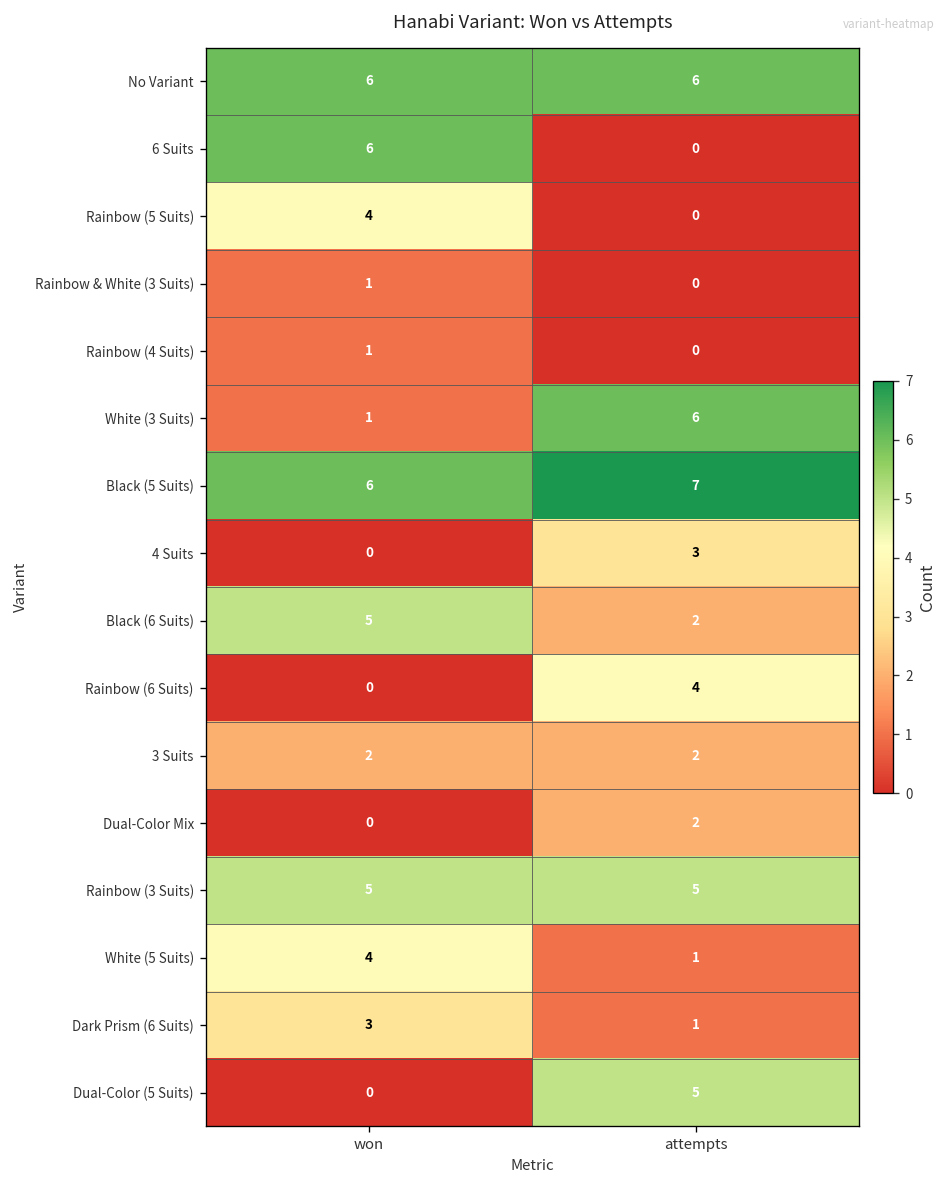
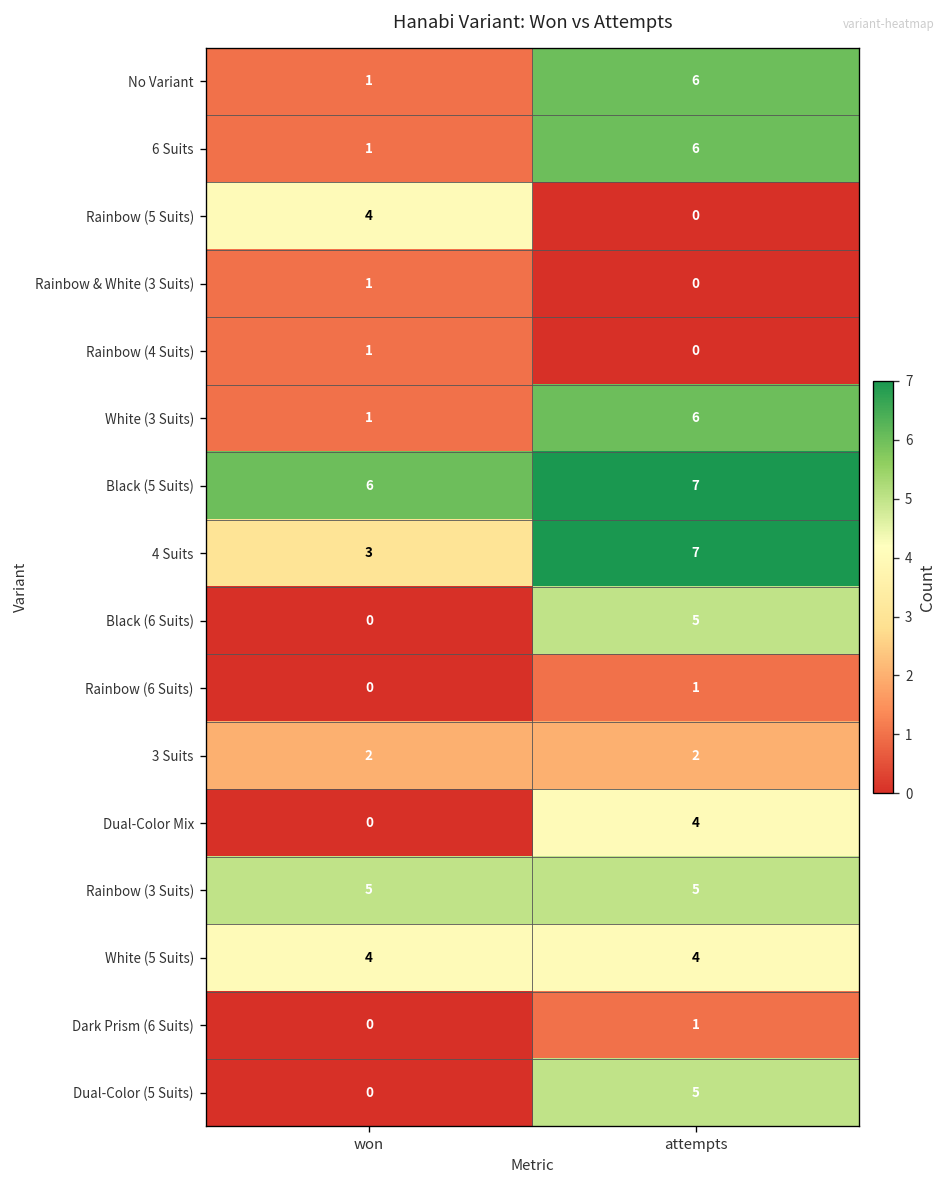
No Variant, won: 6 -> 1
6 Suits, won: 6 -> 1
6 Suits, attempts: 0 -> 6
4 Suits, won: 0 -> 3
4 Suits, attempts: 3 -> 7
Black (6 Suits), won: 5 -> 0
Black (6 Suits), attempts: 2 -> 5
Rainbow (6 Suits), attempts: 4 -> 1
Dual-Color Mix, attempts: 2 -> 4
White (5 Suits), attempts: 1 -> 4
Dark Prism (6 Suits), won: 3 -> 0
